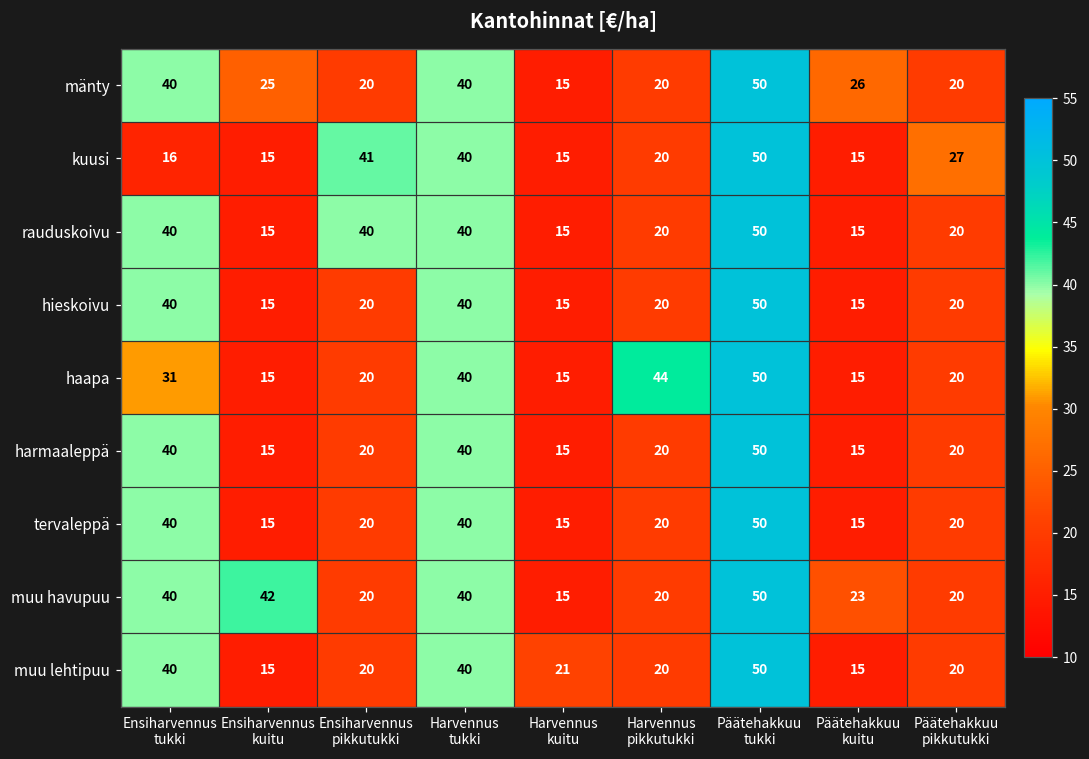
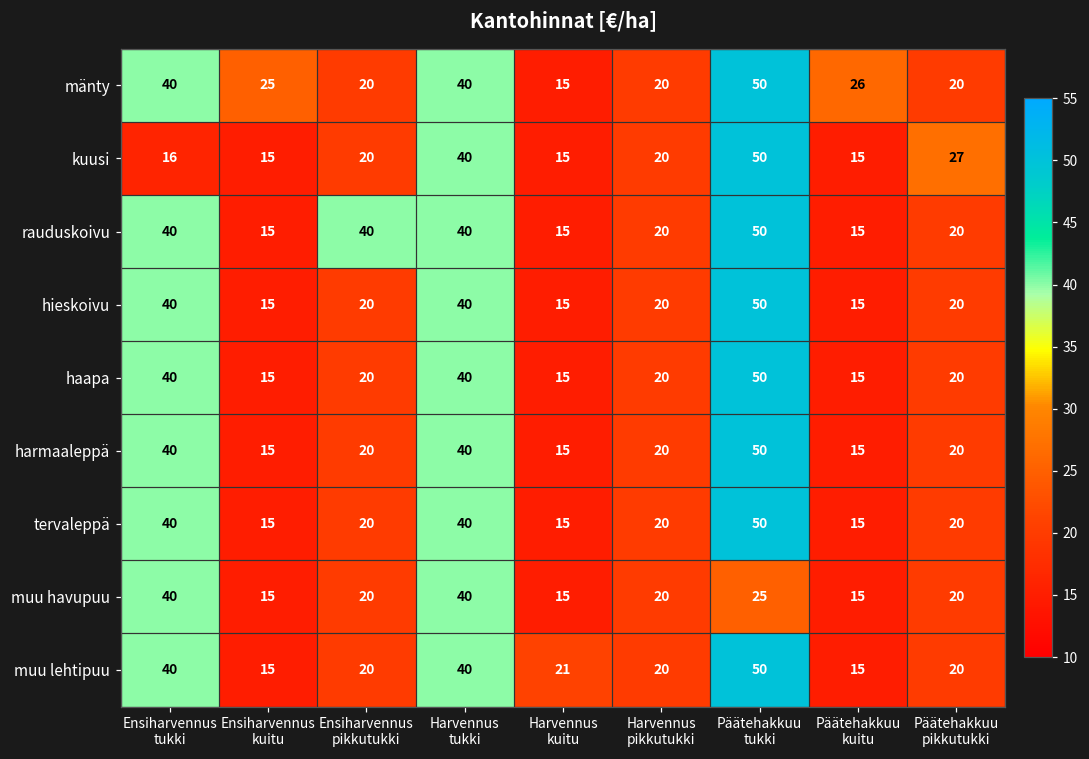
kuusi, Ensiharvennus pikkutukki: 41 -> 20
haapa, Ensiharvennus tukki: 31 -> 40
haapa, Harvennus pikkutukki: 44 -> 20
muu havupuu, Ensiharvennus kuitu: 42 -> 15
muu havupuu, Päätehakkuu tukki: 50 -> 25
muu havupuu, Päätehakkuu kuitu: 23 -> 15
